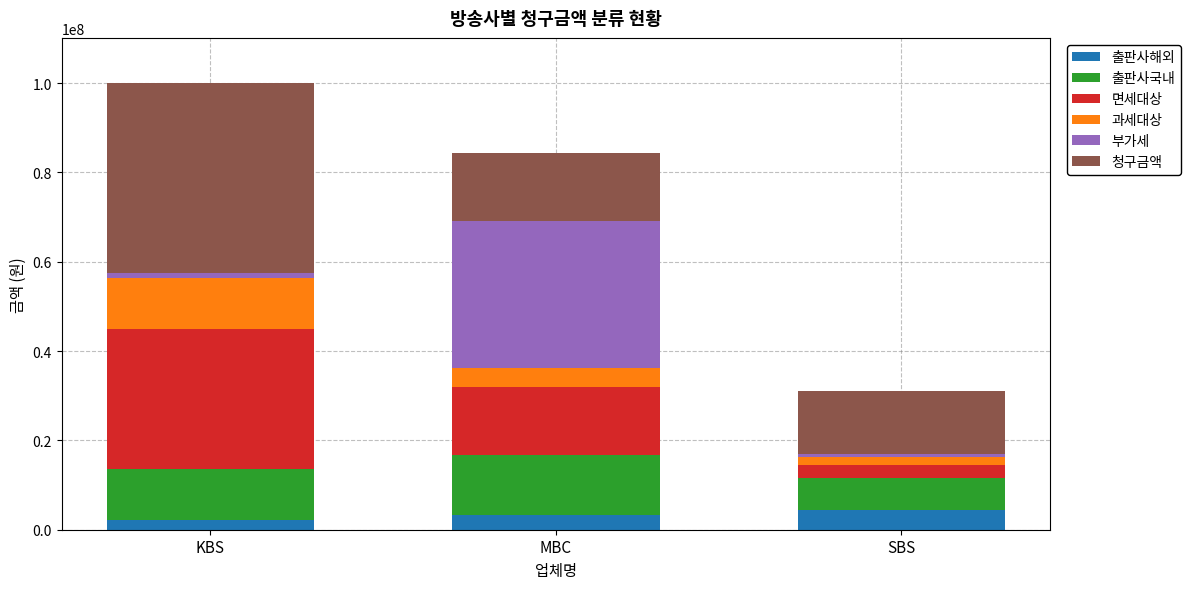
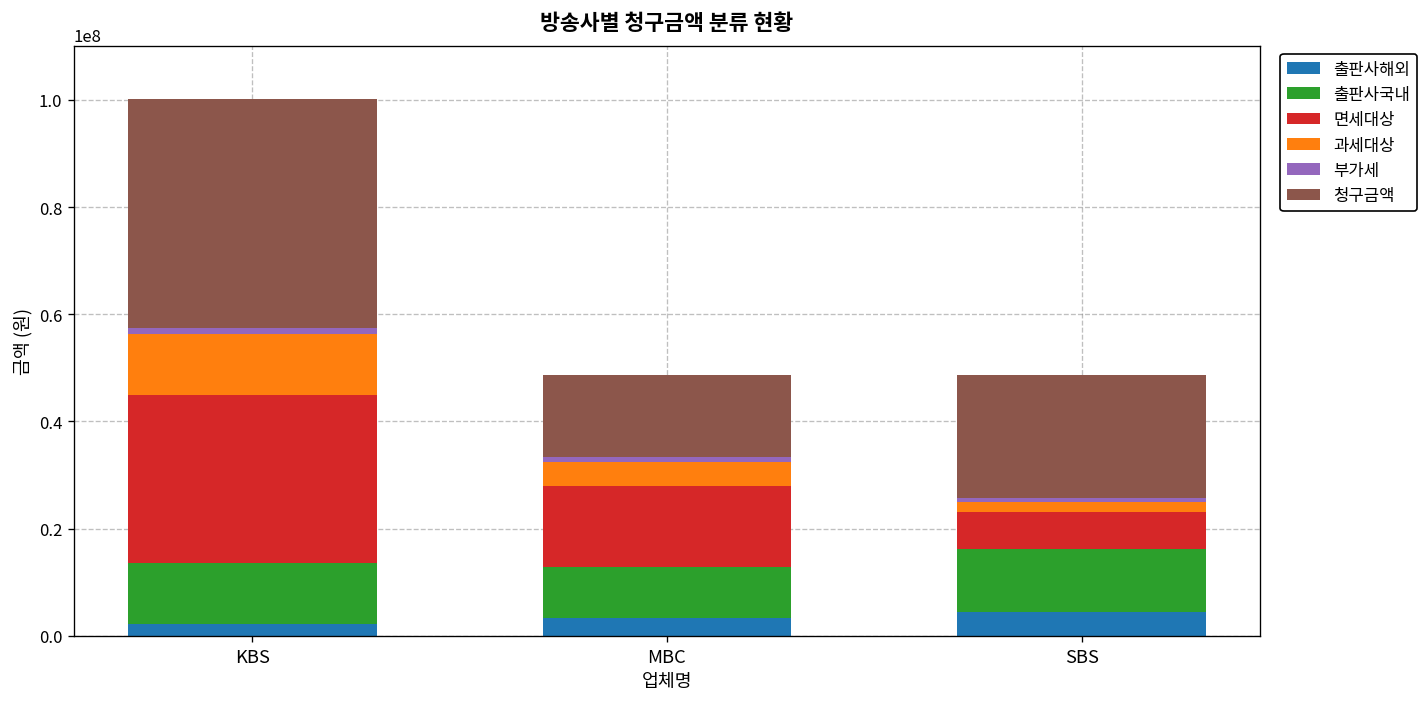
출판사국내, MBC: 14000000 -> 10000000
부가세, MBC: 33000000 -> 1000000
출판사국내, SBS: 7000000 -> 12000000
면세대상, SBS: 3000000 -> 7000000
청구금액, SBS: 14000000 -> 23000000
